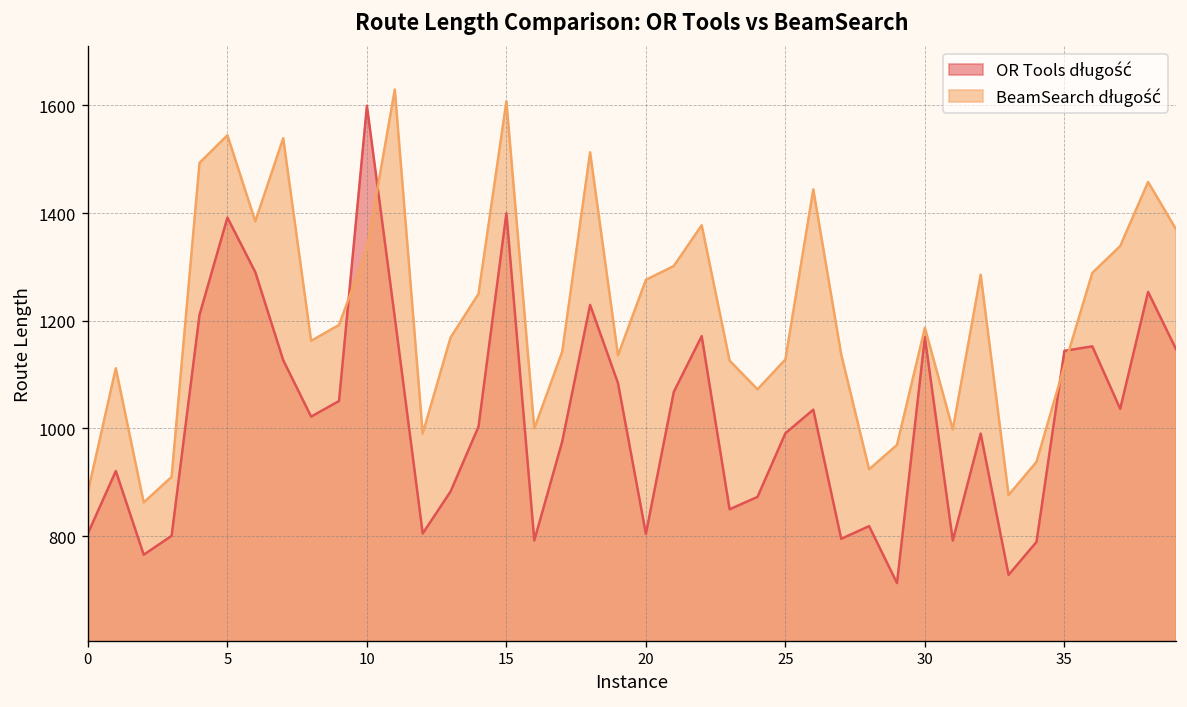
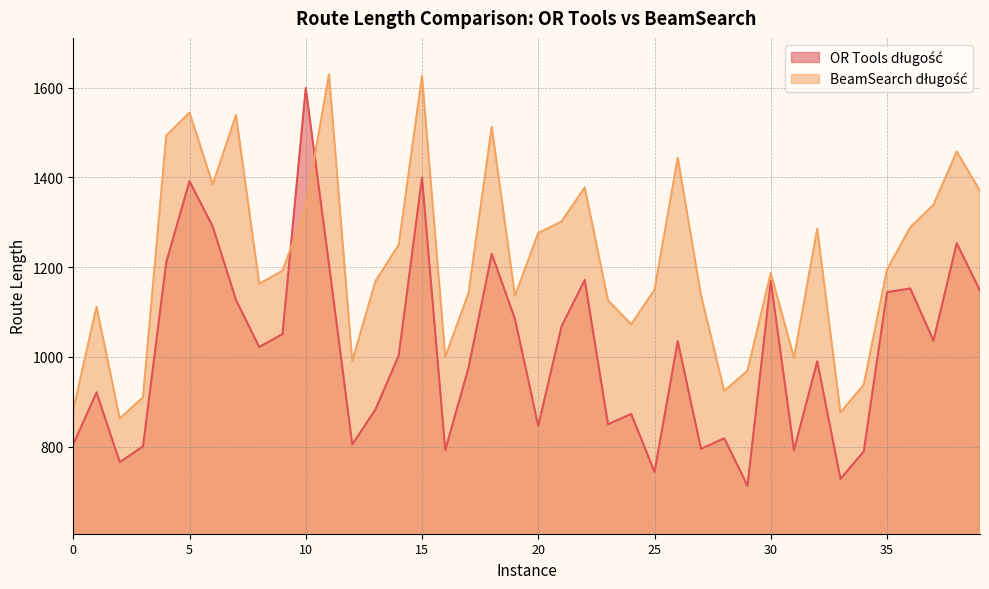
BeamSearch długość, 15: 1610 -> 1630
OR Tools długość, 20: 800 -> 850
OR Tools długość, 25: 990 -> 740
BeamSearch długość, 25: 1130 -> 1150
BeamSearch długość, 35: 1120 -> 1190
